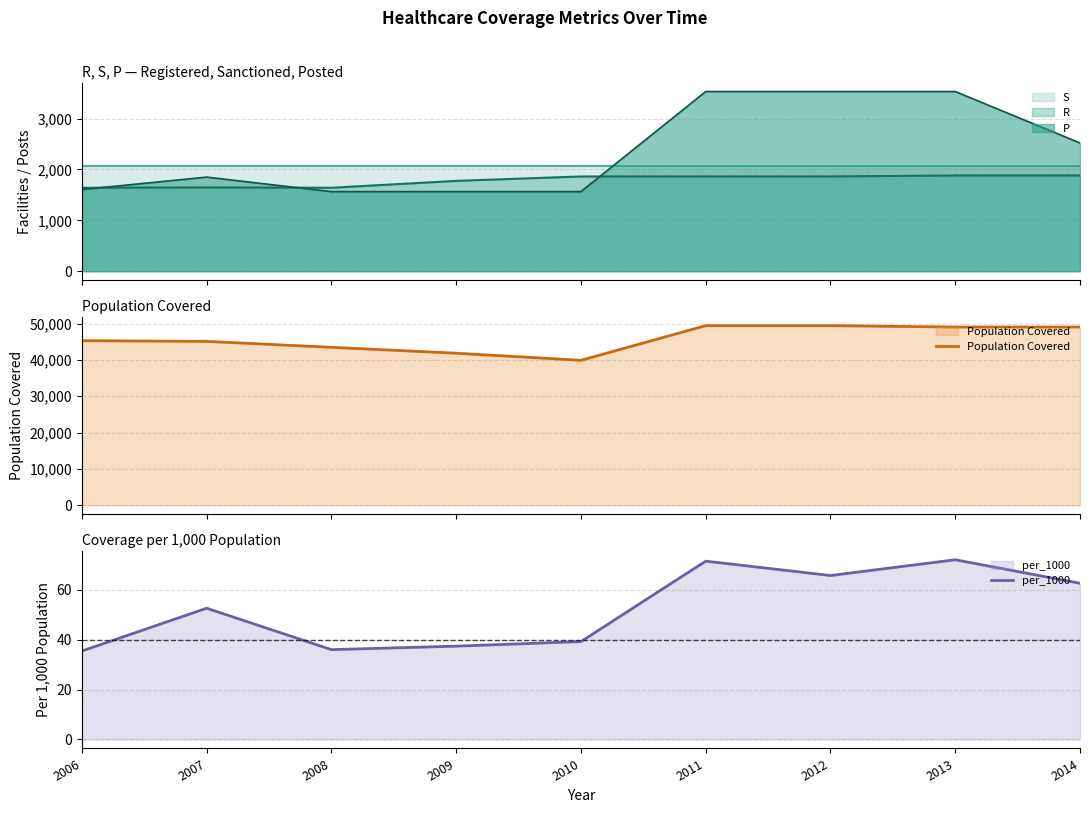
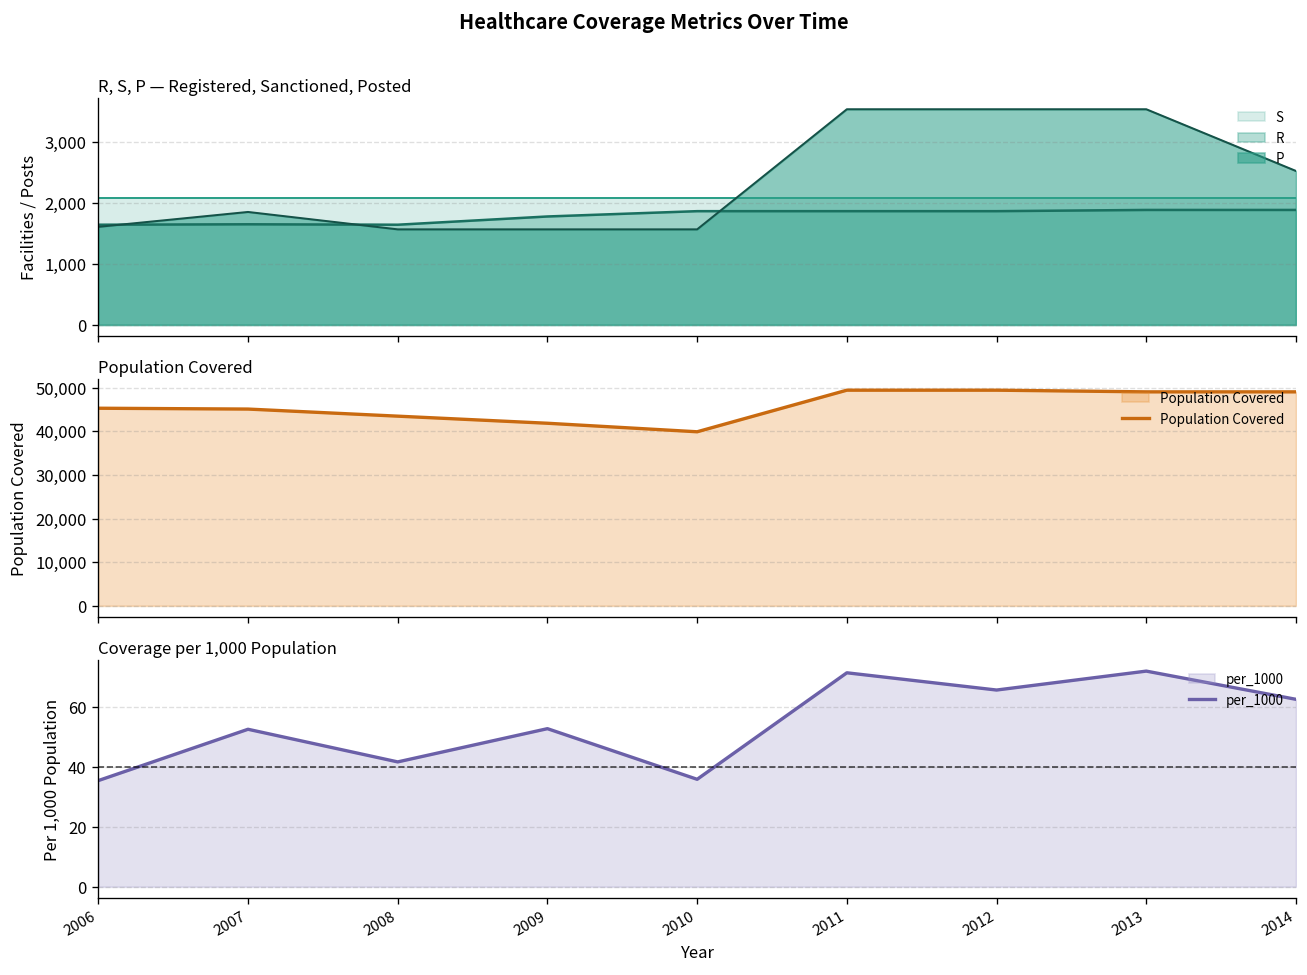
Coverage per 1,000 Population, 2008: 36 -> 42
Coverage per 1,000 Population, 2009: 37 -> 53
Coverage per 1,000 Population, 2010: 39 -> 36
